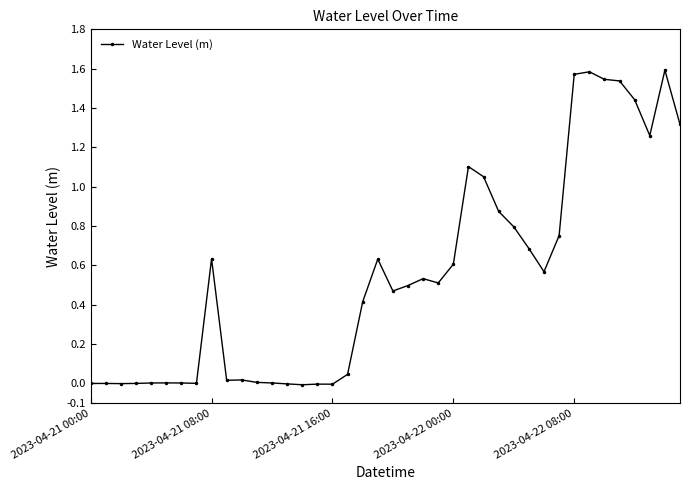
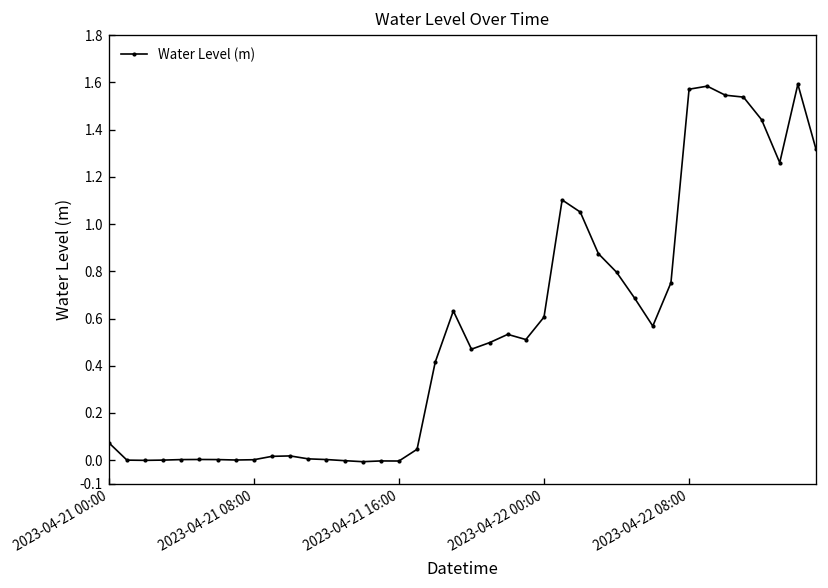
2023-04-21 00:00: 0.00 -> 0.07
2023-04-21 08:00: 0.63 -> 0.00
